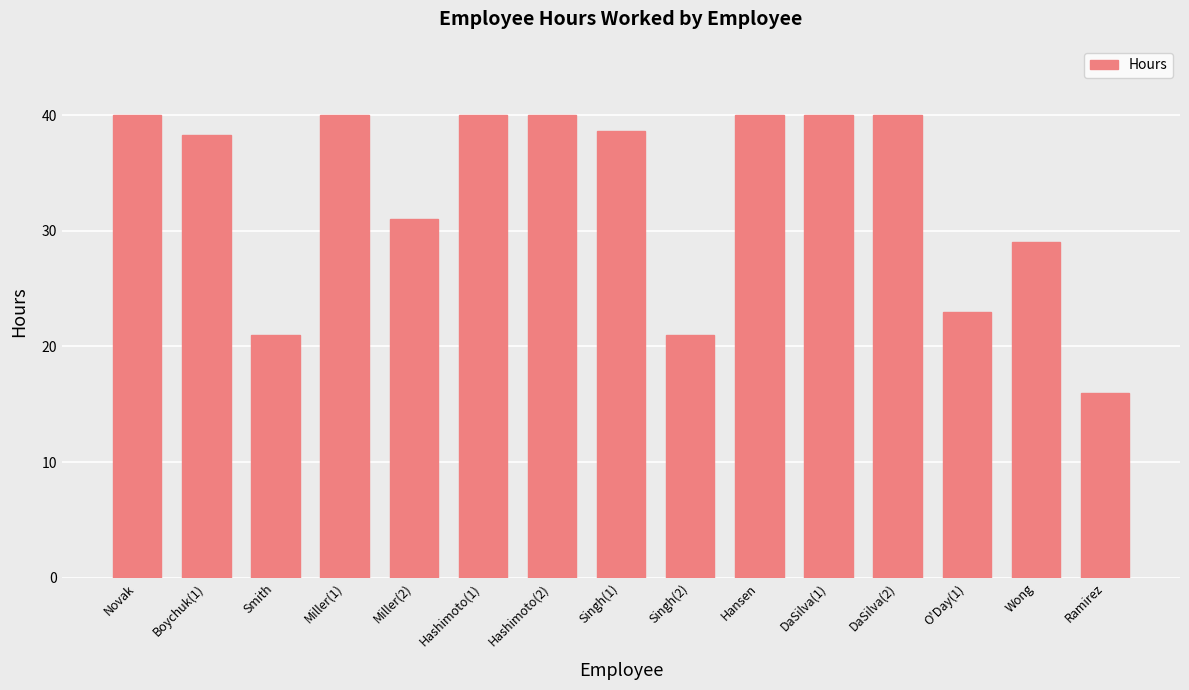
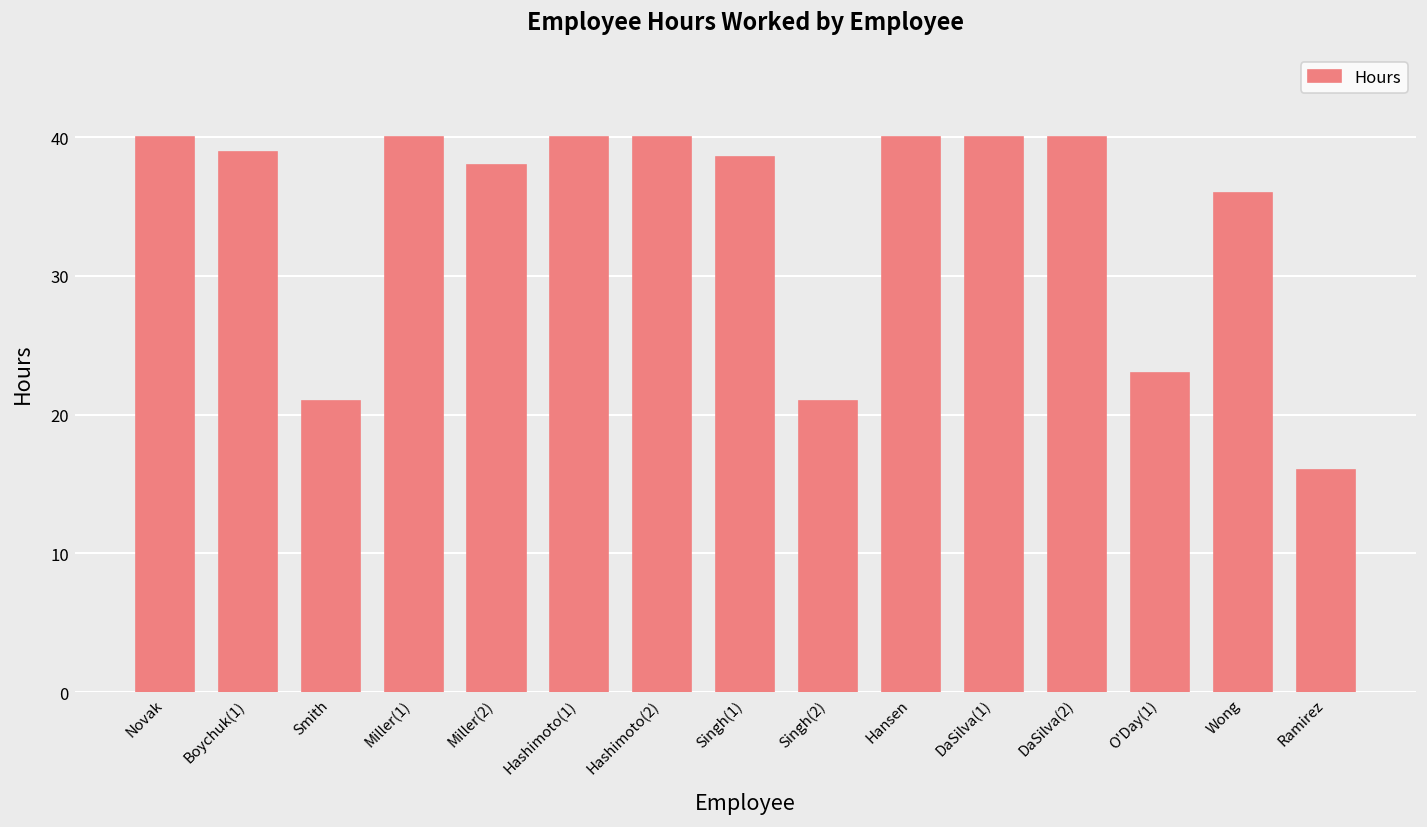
Boychuk(1): 38.3 -> 39.0
Miller(2): 31 -> 38
Wong: 29 -> 36
